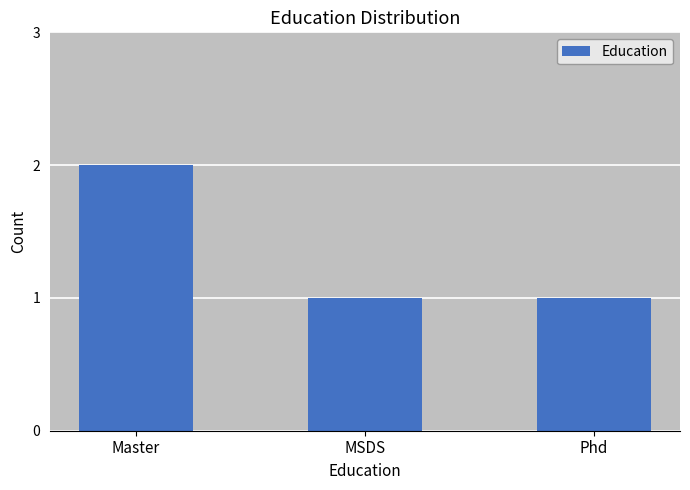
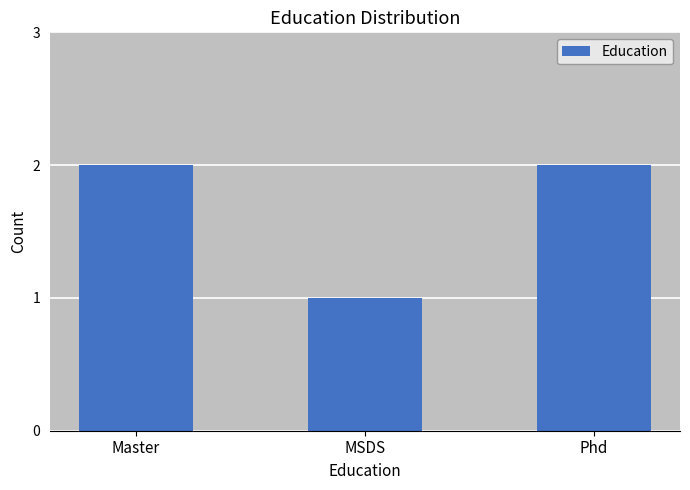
Phd: 1 -> 2
